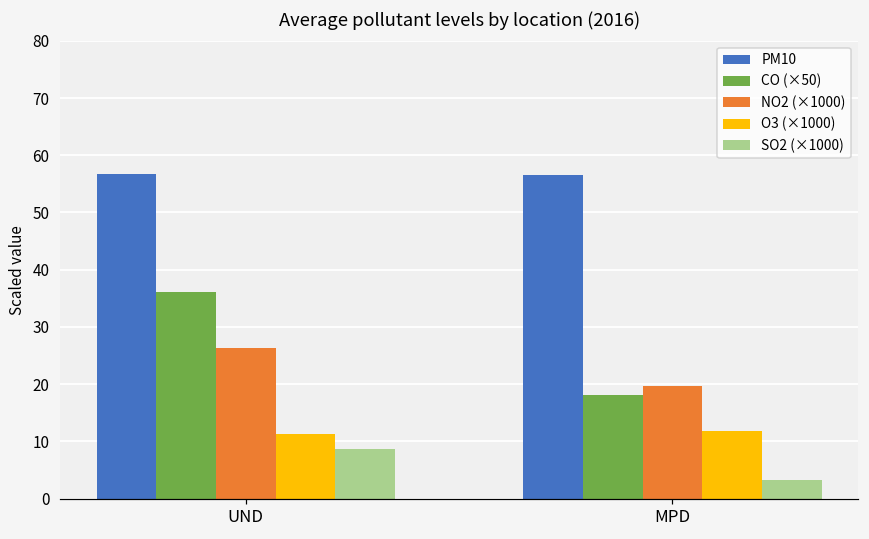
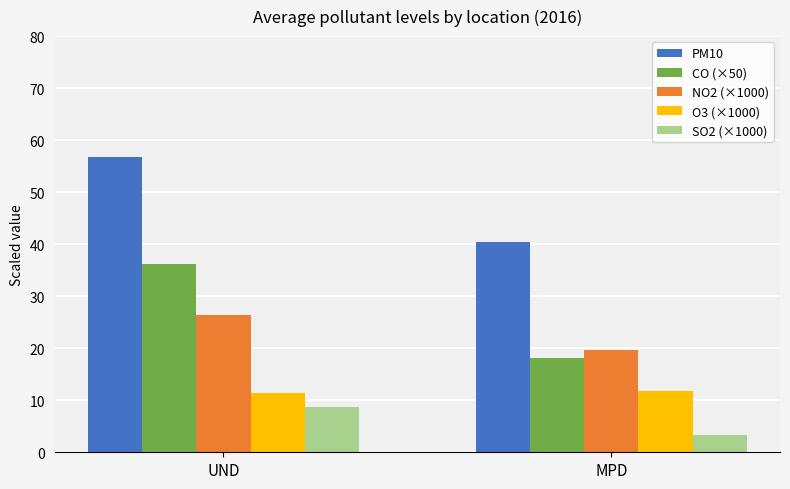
PM10, MPD: 56 -> 40
